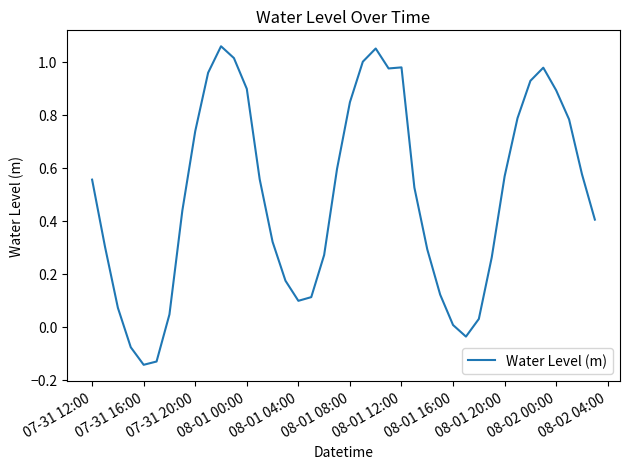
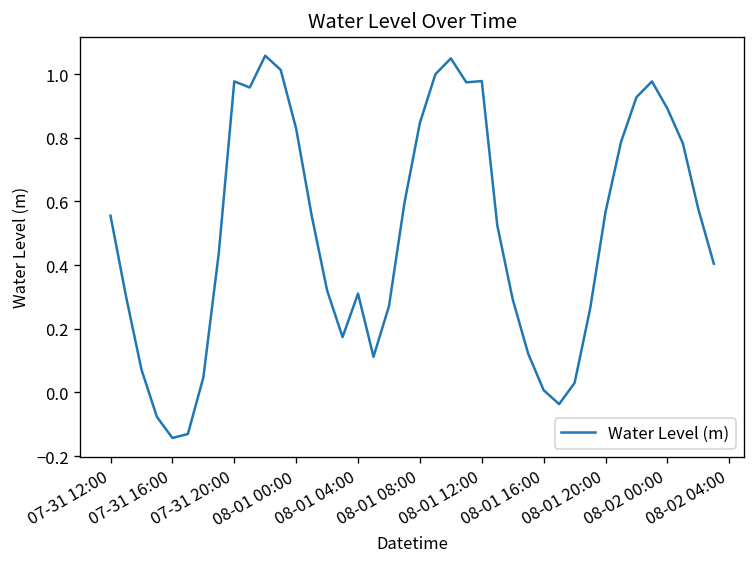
07-31 20:00: 0.74 -> 0.98
08-01 00:00: 0.90 -> 0.83
08-01 04:00: 0.10 -> 0.31
